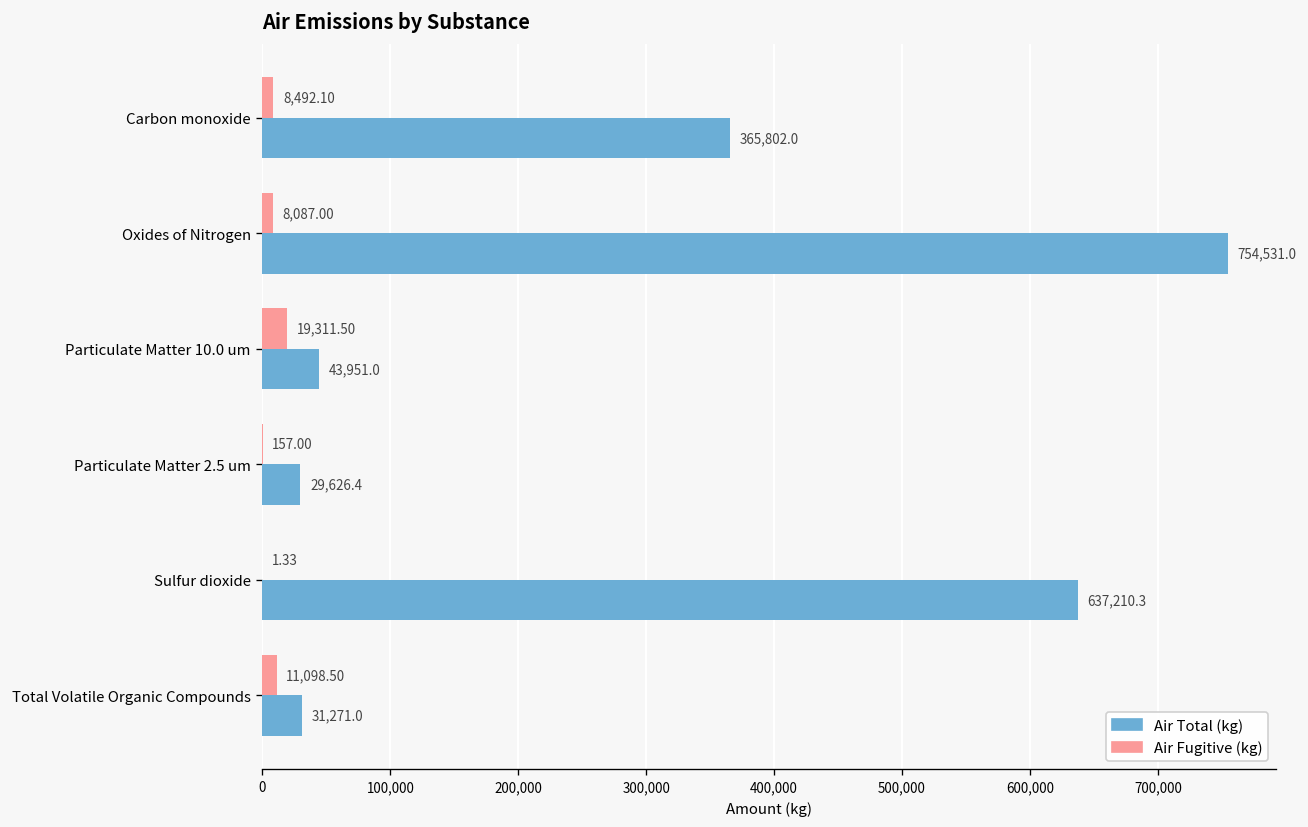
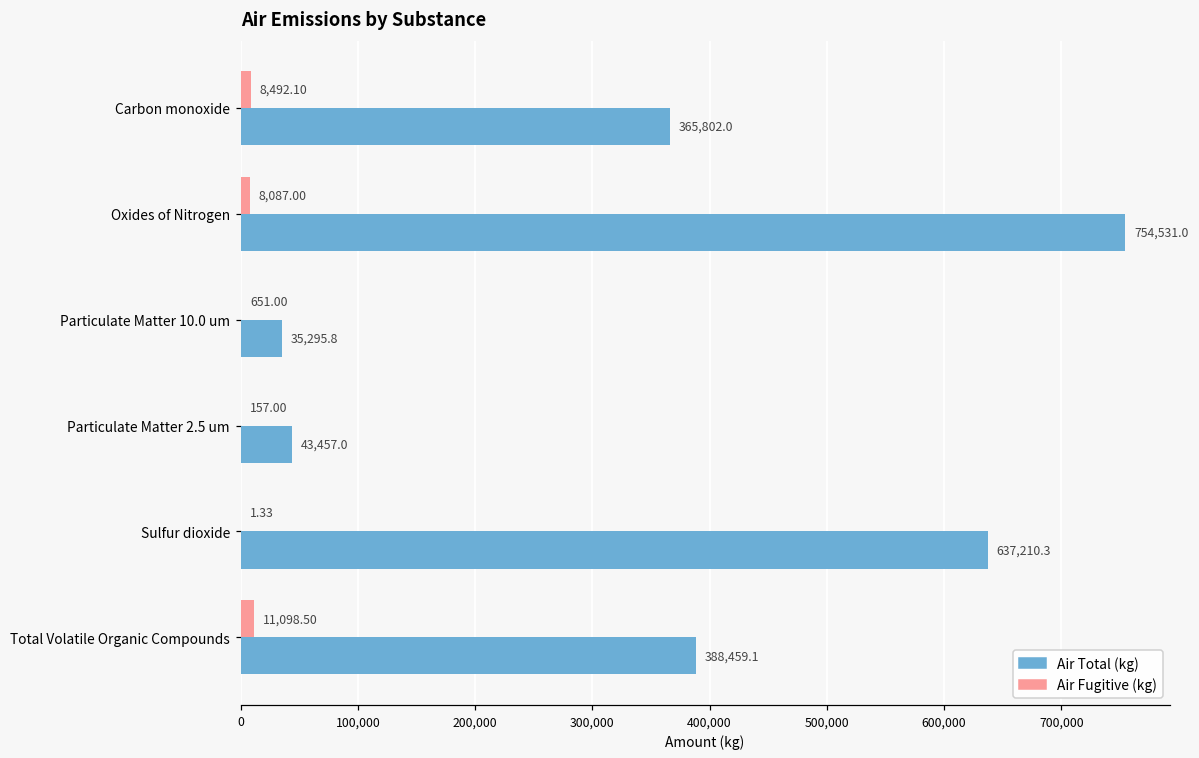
Air Fugitive (kg), Particulate Matter 10.0 um: 19,311.50 -> 651.00
Air Total (kg), Particulate Matter 10.0 um: 43,951.0 -> 35,295.8
Air Total (kg), Particulate Matter 2.5 um: 29,626.4 -> 43,457.0
Air Total (kg), Total Volatile Organic Compounds: 31,271.0 -> 388,459.1
